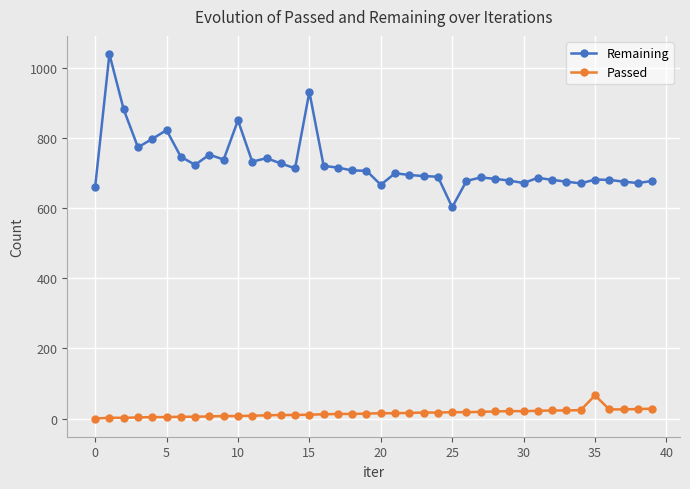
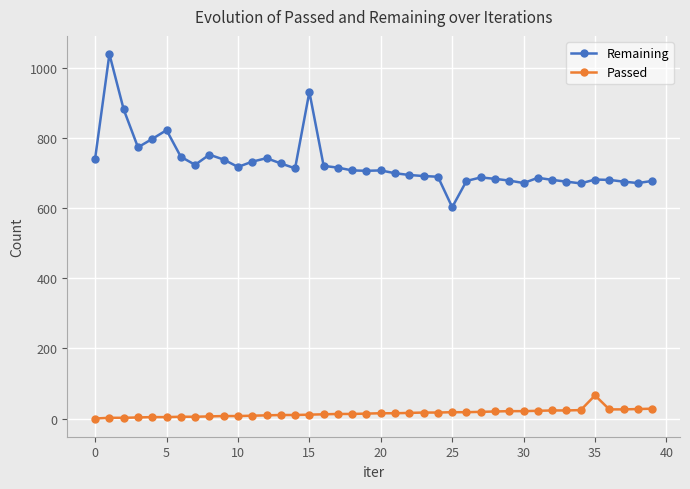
Remaining, 0: 660 -> 740
Remaining, 10: 850 -> 720
Remaining, 20: 670 -> 710
